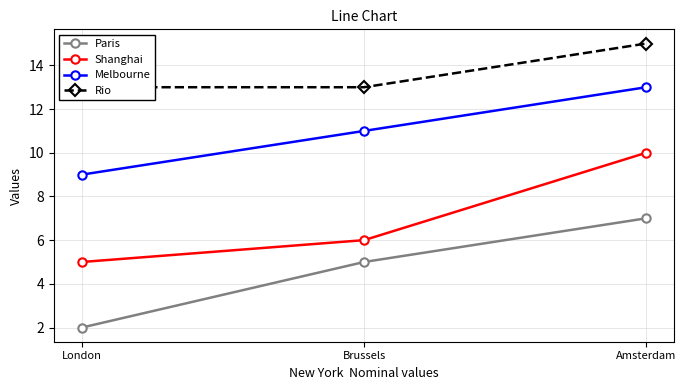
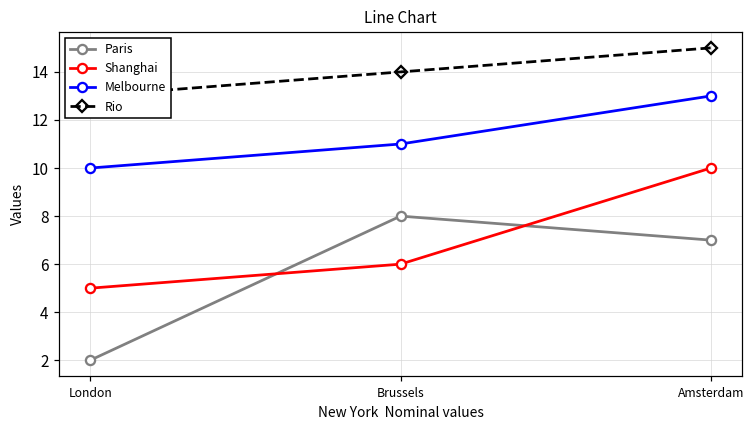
Melbourne, London: 9 -> 10
Paris, Brussels: 5 -> 8
Rio, Brussels: 13 -> 14
